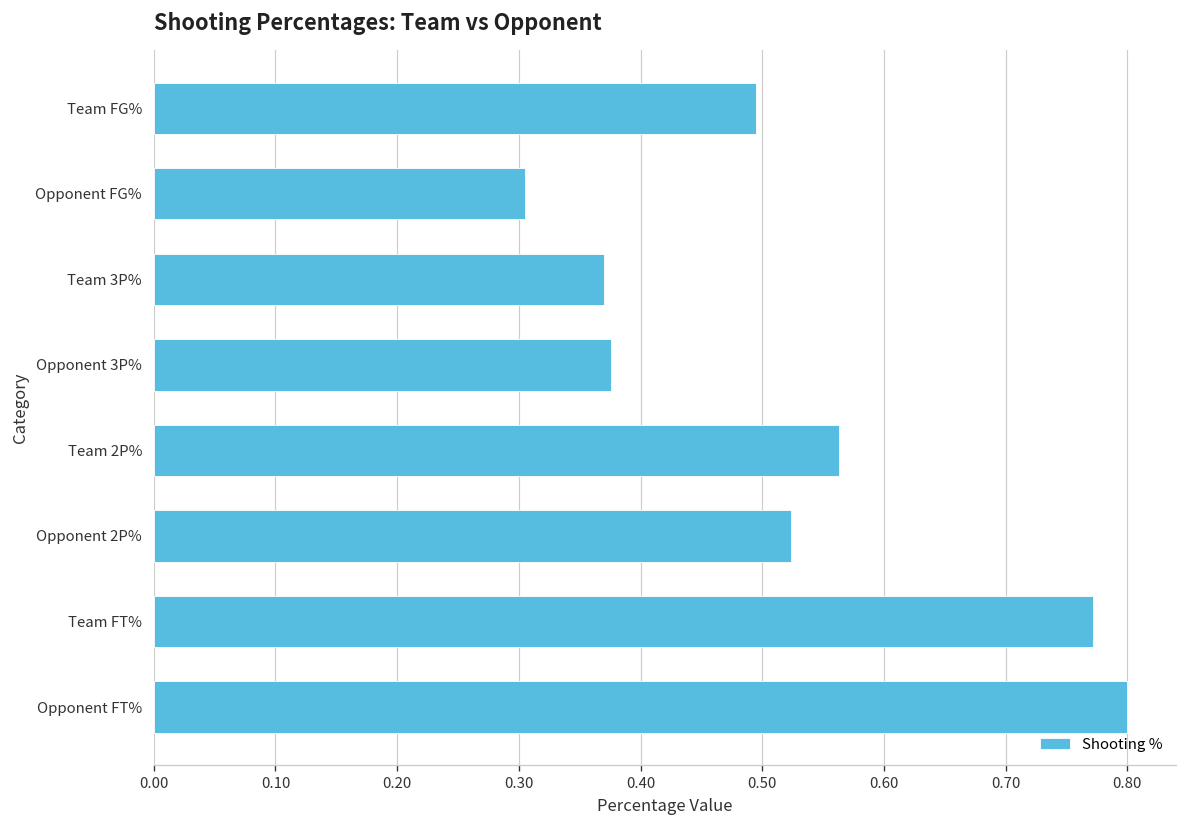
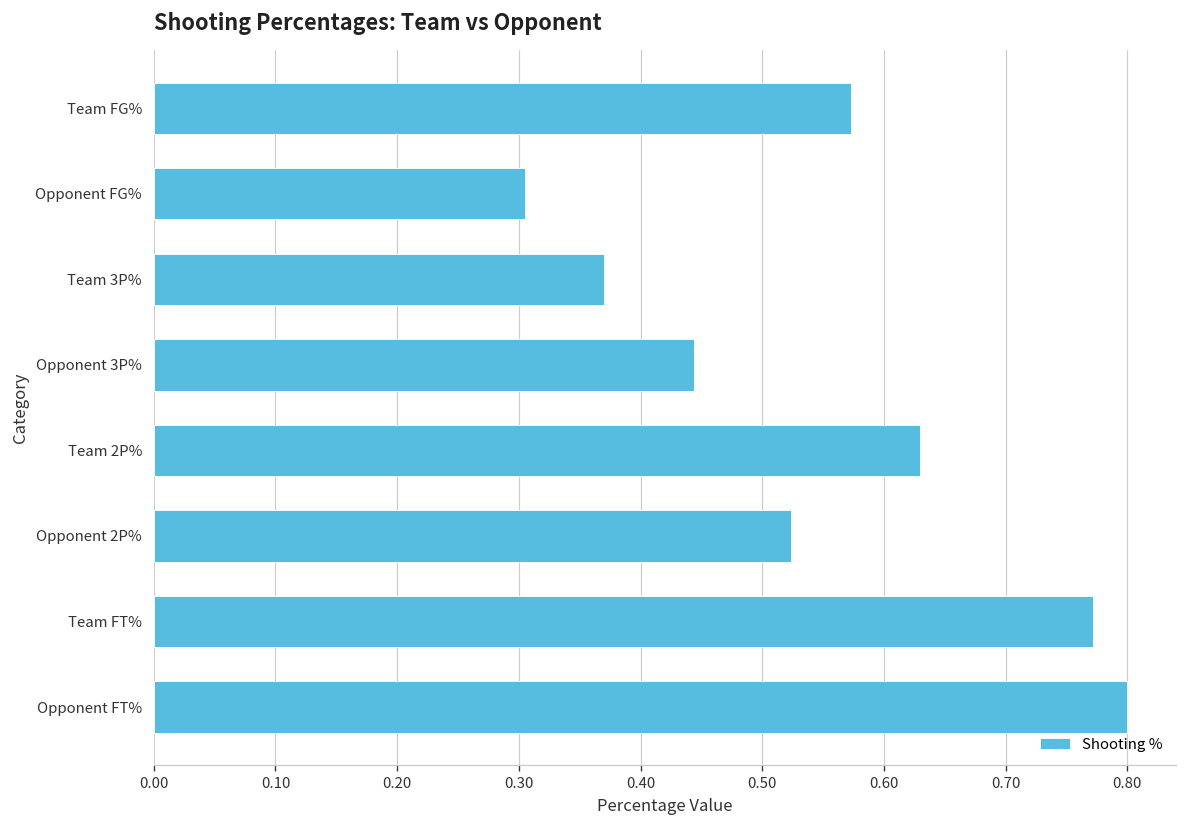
Team FG%: 0.495 -> 0.573
Opponent 3P%: 0.376 -> 0.444
Team 2P%: 0.563 -> 0.630
